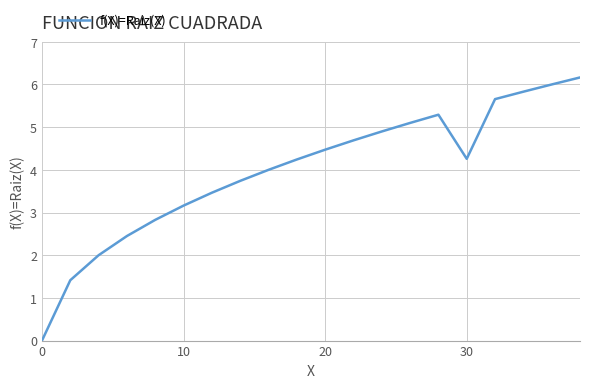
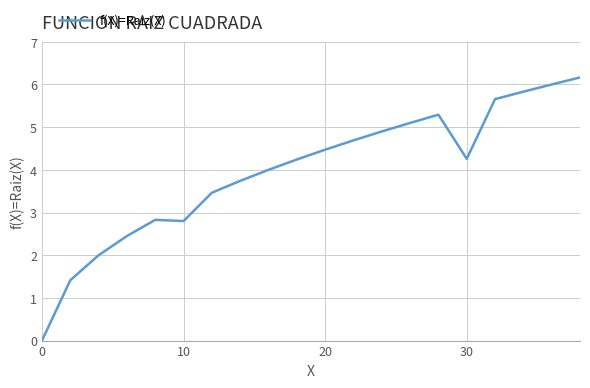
10: 3.2 -> 2.8
